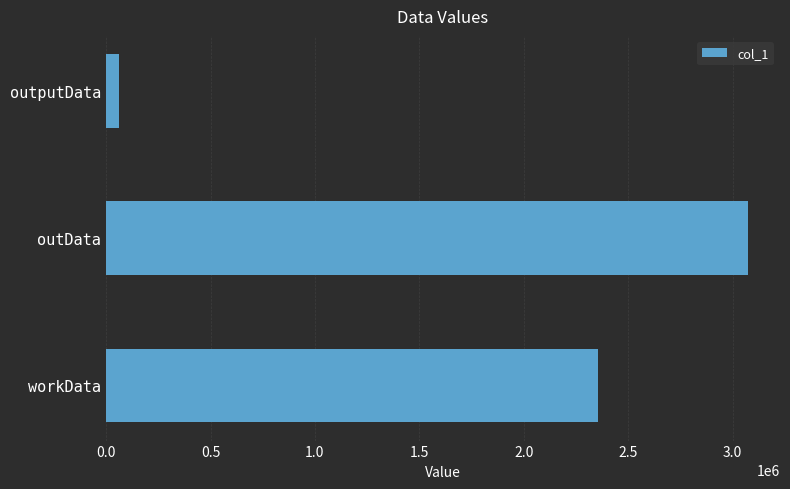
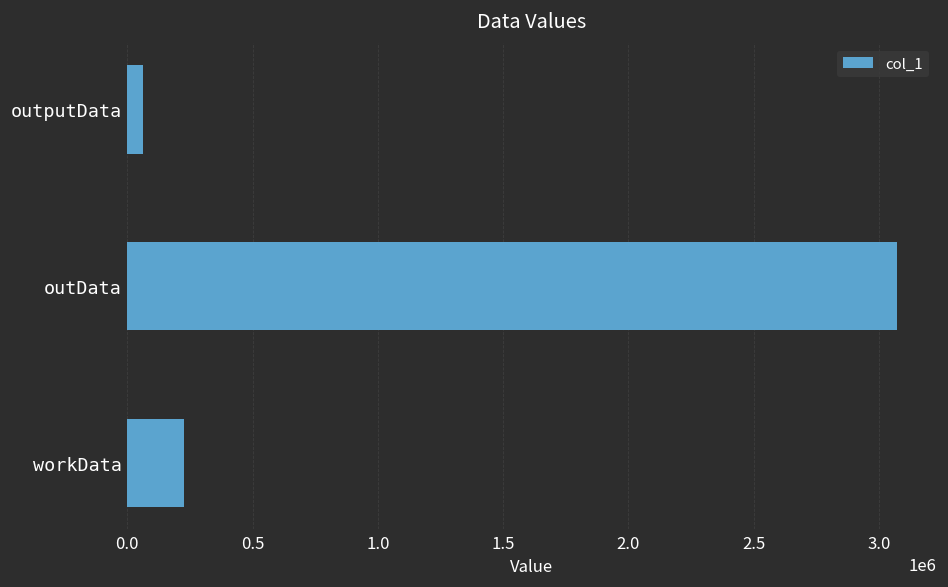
workData: 2360000 -> 230000
